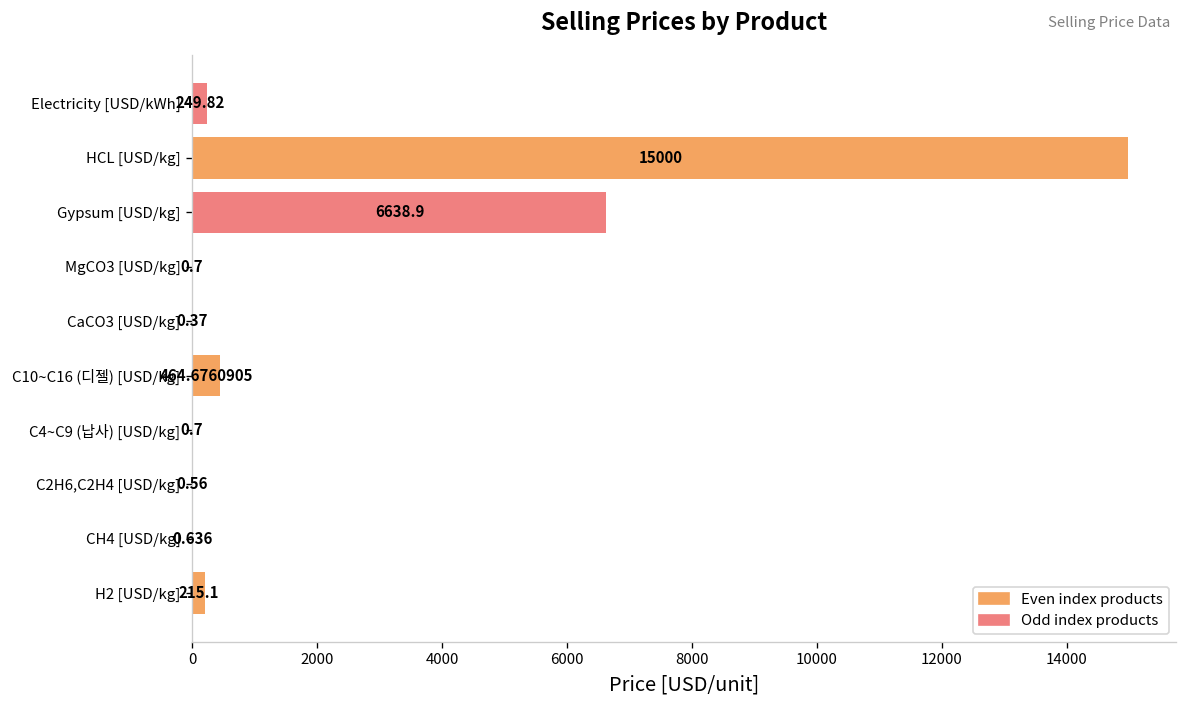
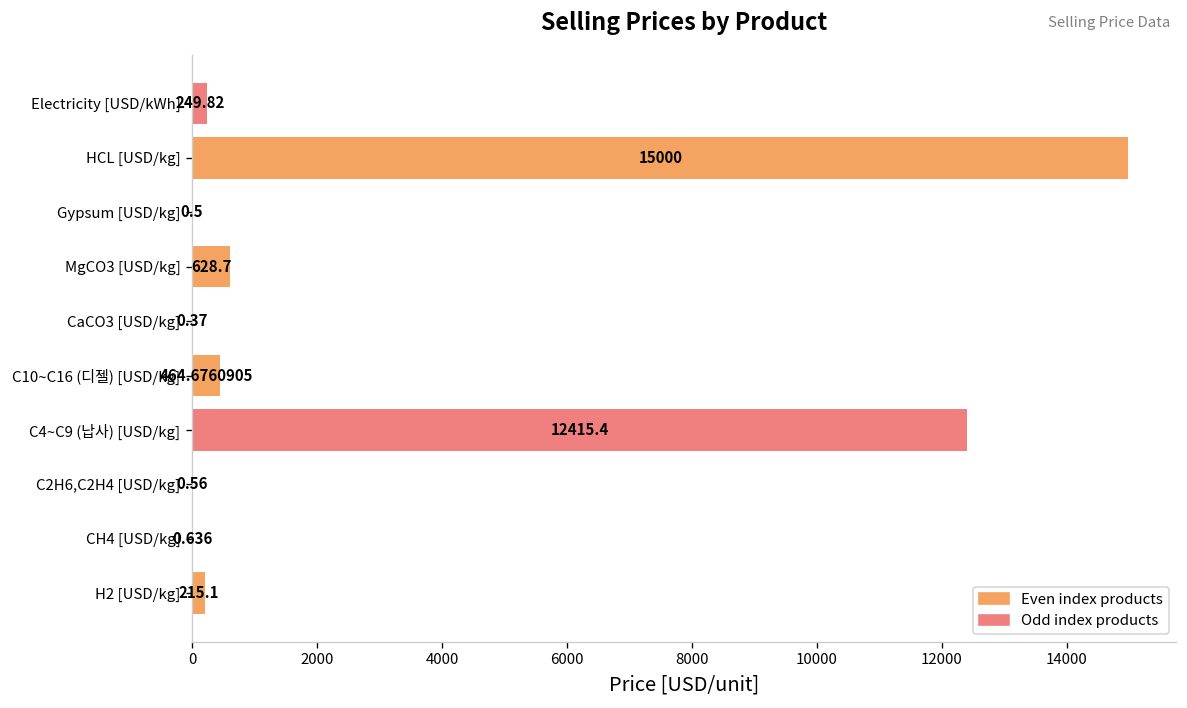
Gypsum [USD/kg]: 6638.9 -> 0.5
MgCO3 [USD/kg]: 0.7 -> 628.7
C4~C9 (납사) [USD/kg]: 0.7 -> 12415.4
